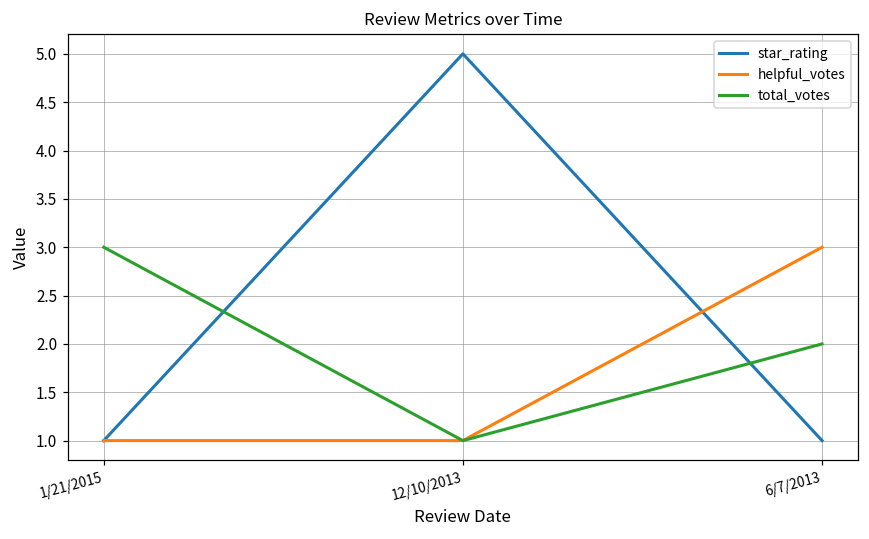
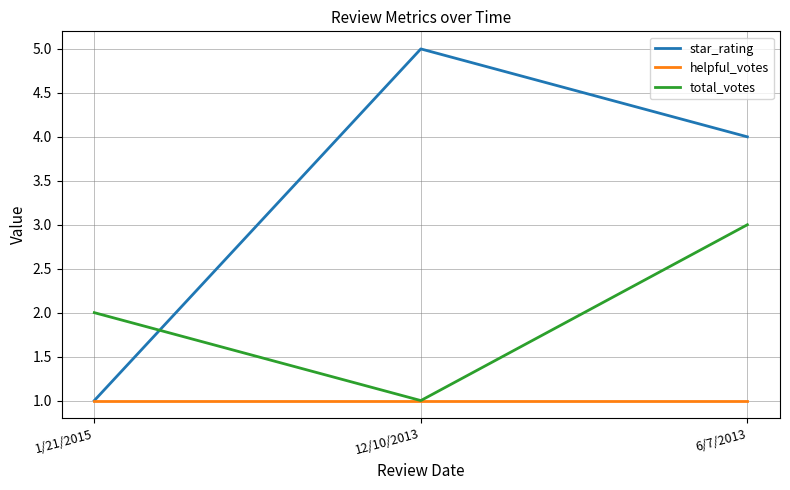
total_votes, 1/21/2015: 3 -> 2
star_rating, 6/7/2013: 1 -> 4
helpful_votes, 6/7/2013: 3 -> 1
total_votes, 6/7/2013: 2 -> 3
